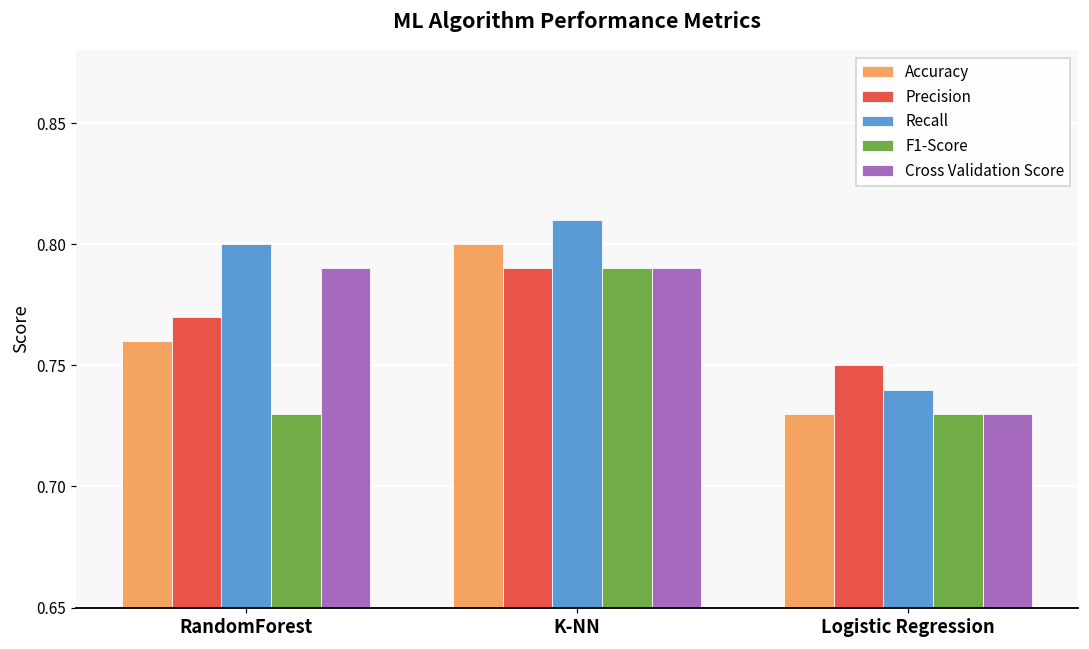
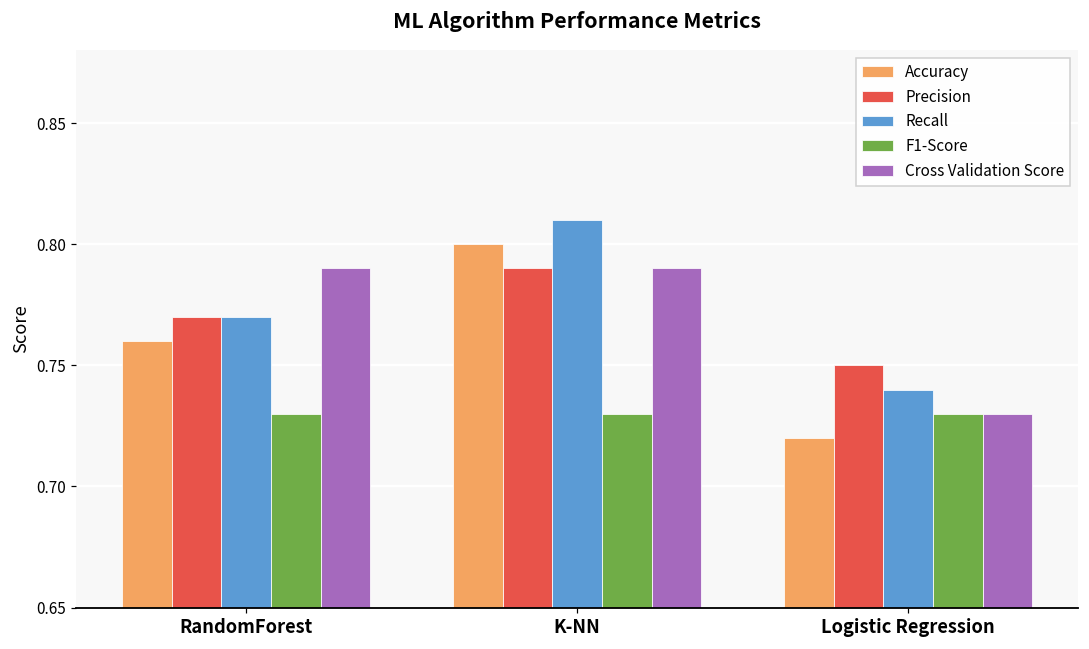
Recall, RandomForest: 0.80 -> 0.77
F1-Score, K-NN: 0.79 -> 0.73
Accuracy, Logistic Regression: 0.73 -> 0.72
